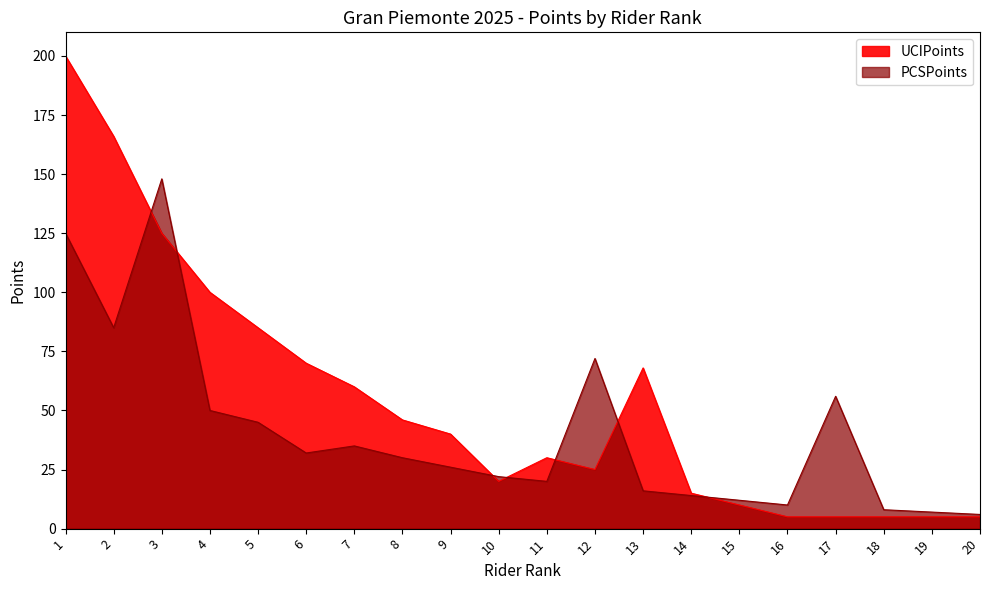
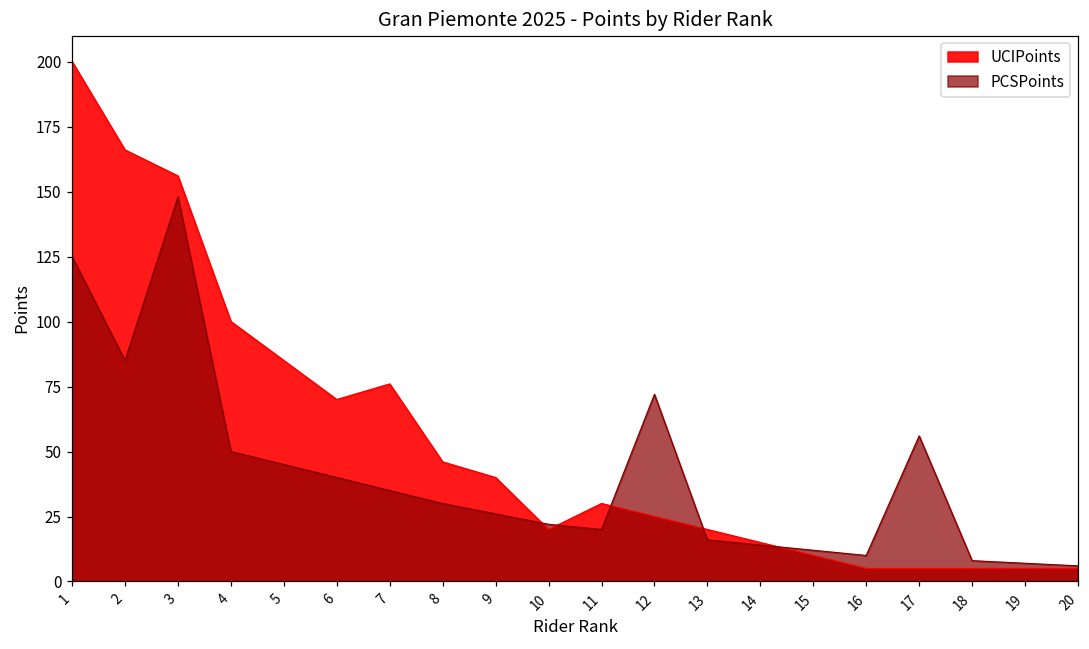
UCIPoints, 3: 125 -> 156
PCSPoints, 6: 32 -> 40
UCIPoints, 7: 60 -> 76
UCIPoints, 13: 68 -> 20
